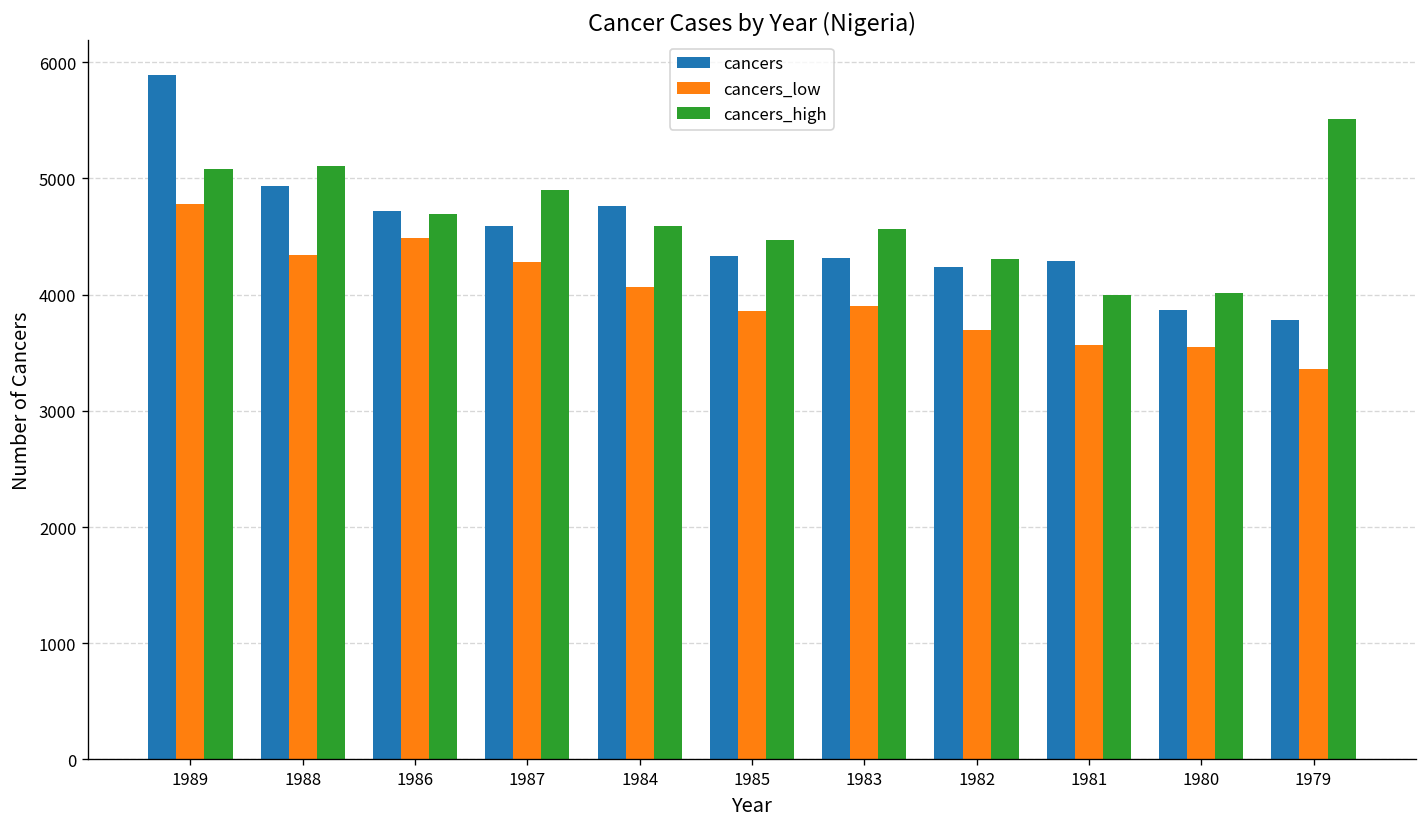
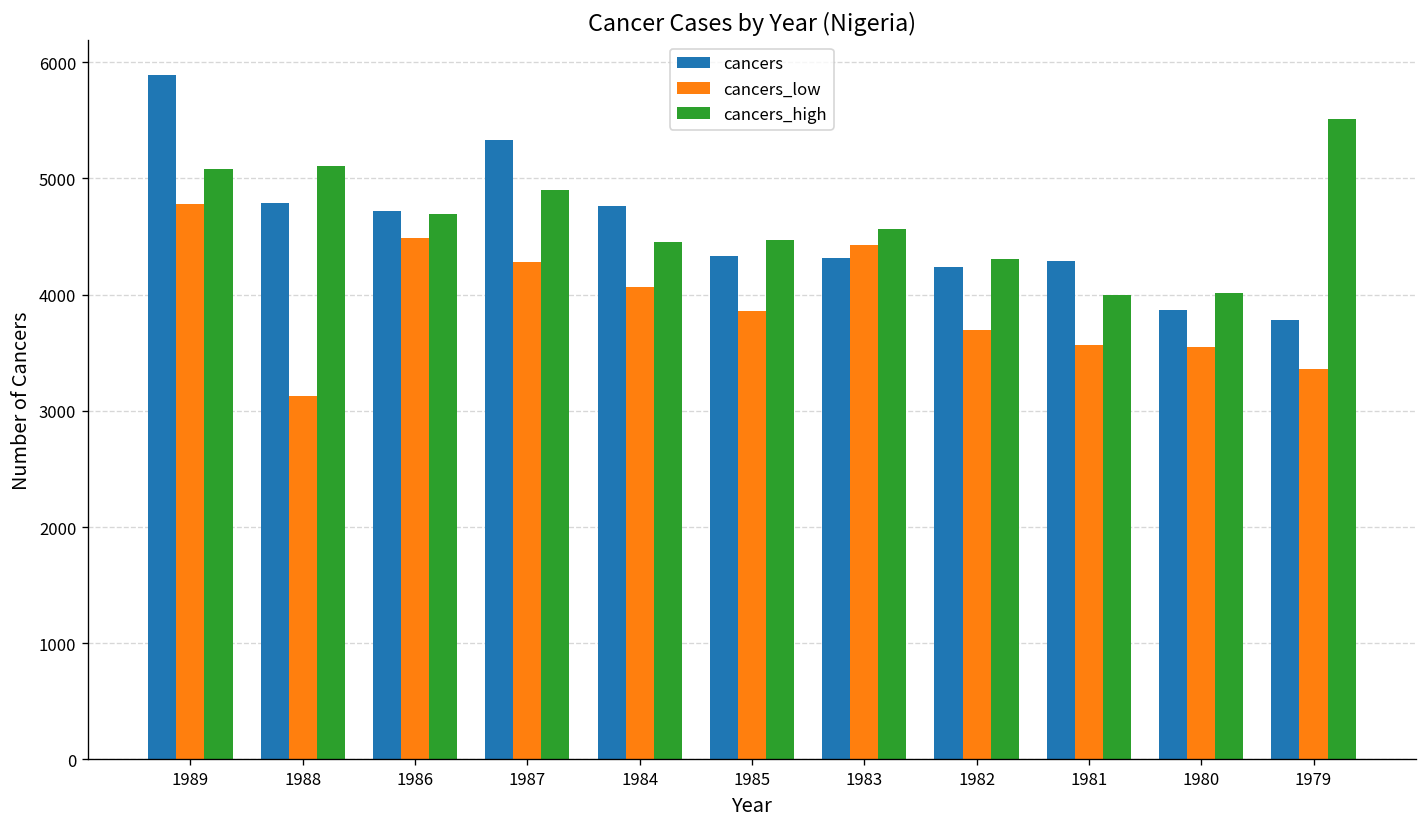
cancers, 1988: 4900 -> 4800
cancers_low, 1988: 4300 -> 3100
cancers, 1987: 4600 -> 5300
cancers_high, 1984: 4600 -> 4500
cancers_low, 1983: 3900 -> 4400
